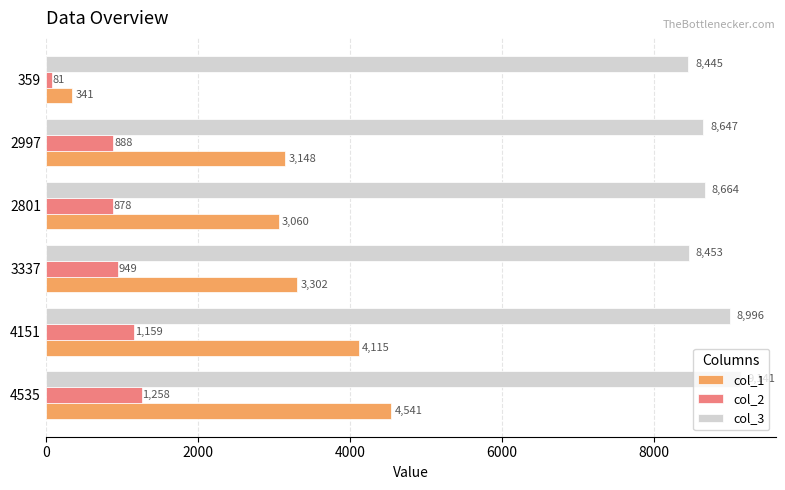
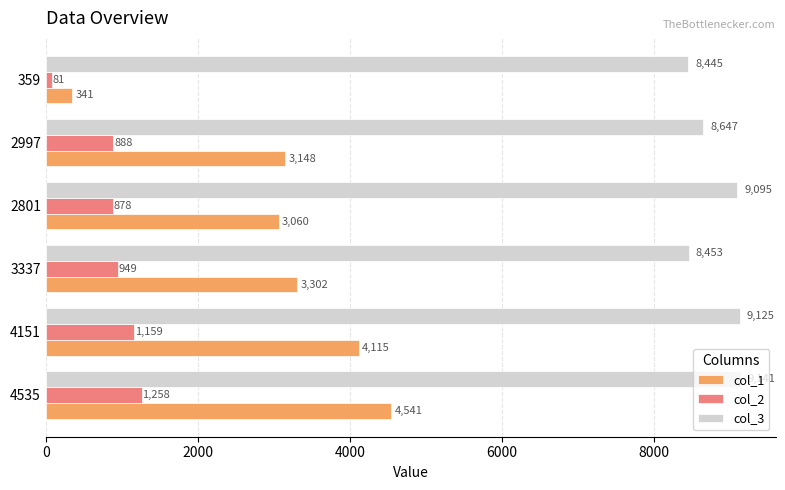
col_3, 2801: 8,664 -> 9,095
col_3, 4151: 8,996 -> 9,125
